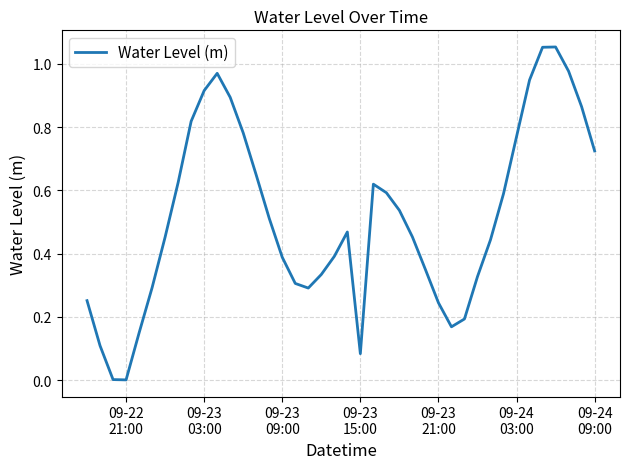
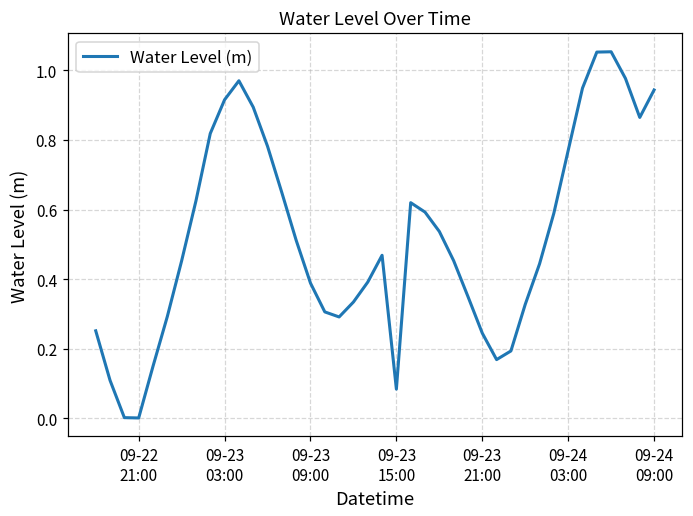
09-24 09:00: 0.72 -> 0.94
